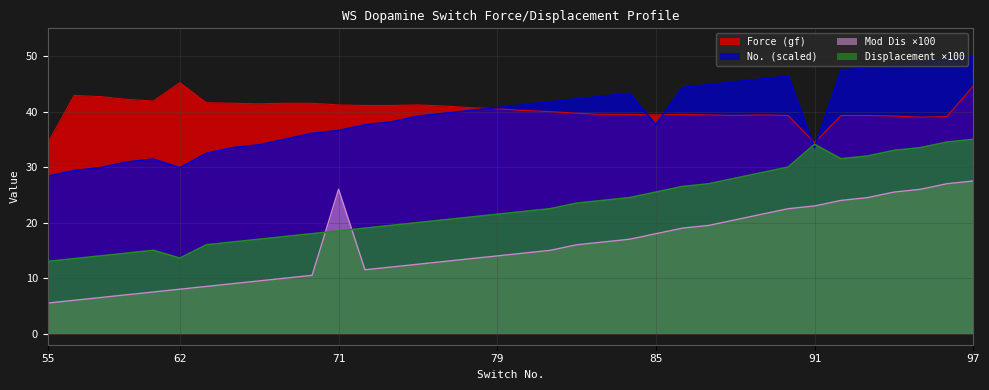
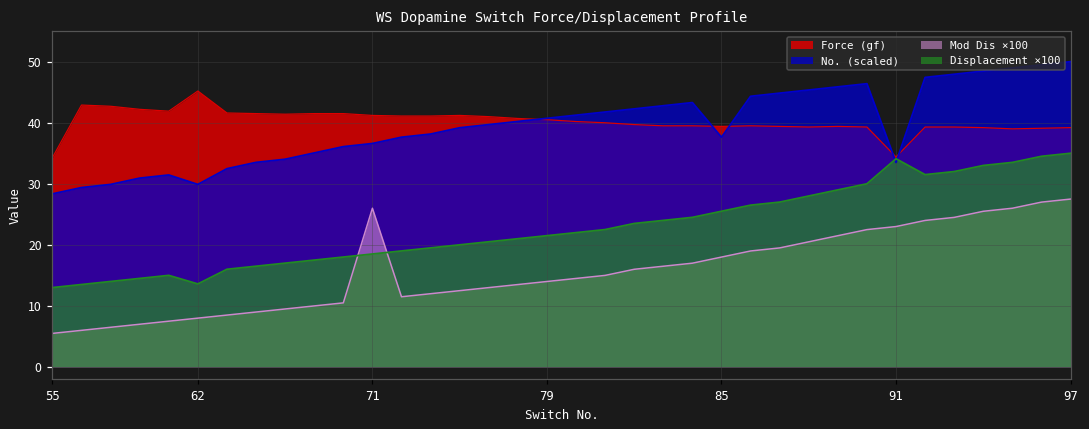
Force (gf), 97: 45 -> 39
